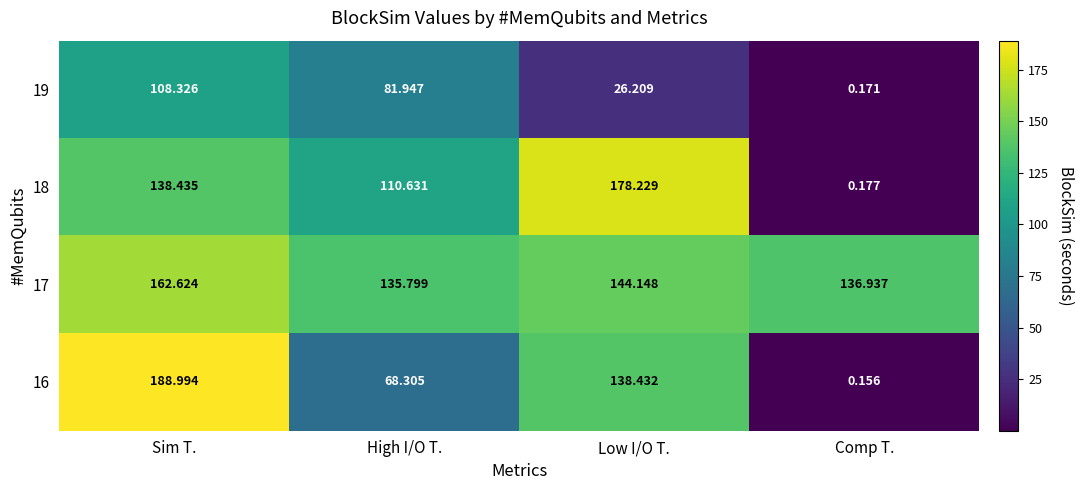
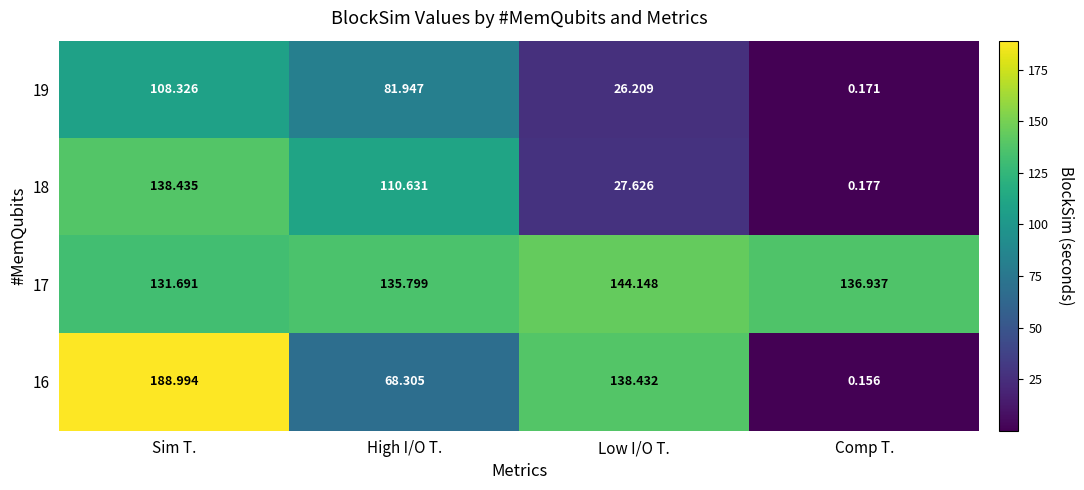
18, Low I/O T.: 178.229 -> 27.626
17, Sim T.: 162.624 -> 131.691
